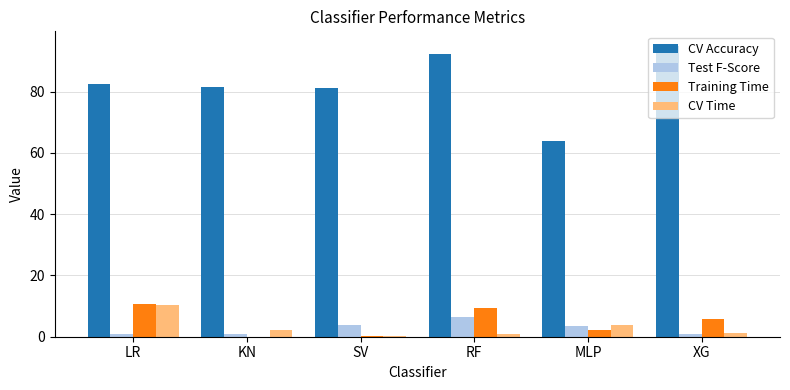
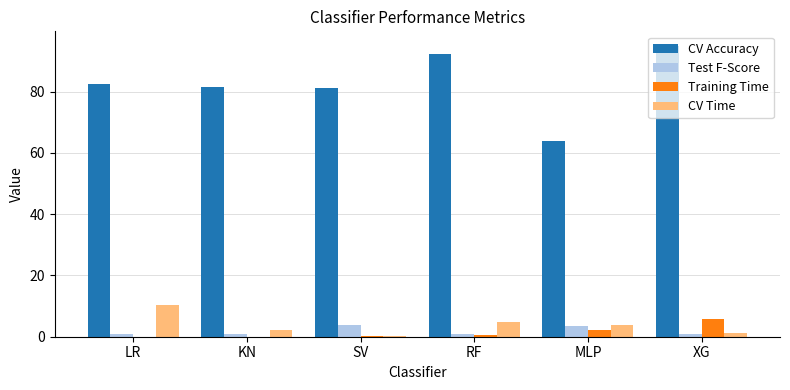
Training Time, LR: 11 -> 0
Test F-Score, RF: 6 -> 1
Training Time, RF: 9 -> 0
CV Time, RF: 1 -> 5
